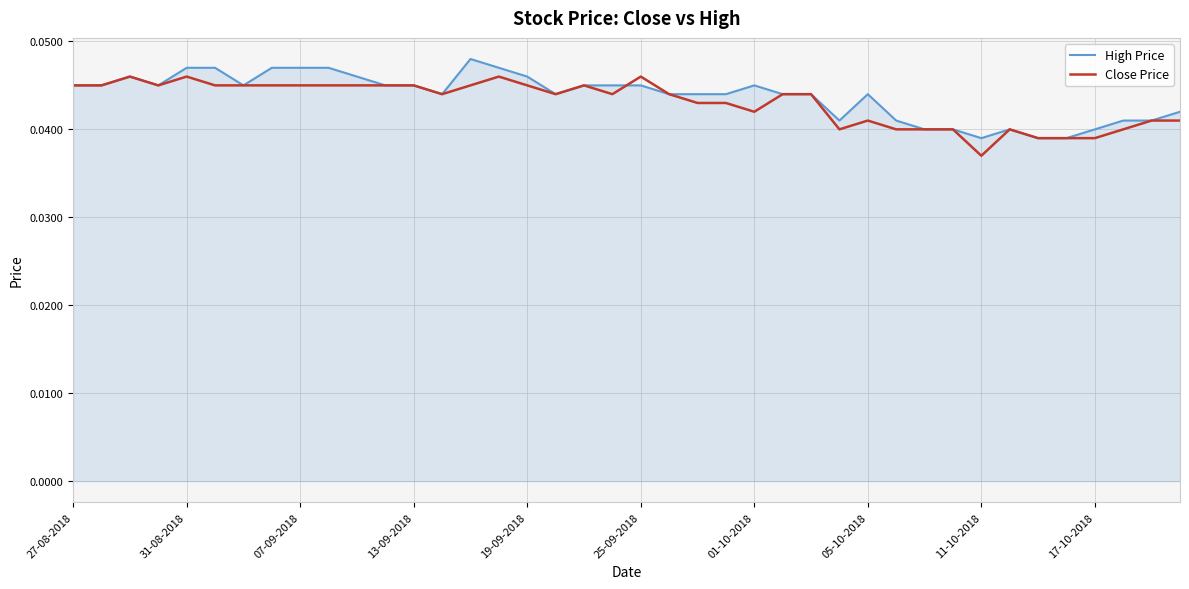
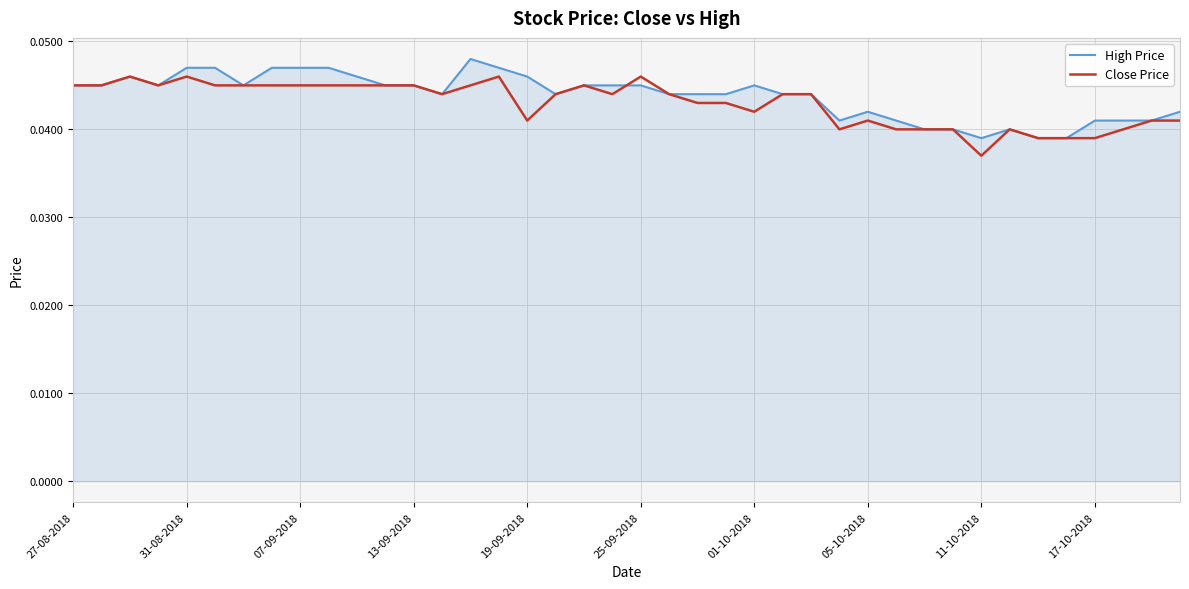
Close Price, 19-09-2018: 0.045 -> 0.041
High Price, 05-10-2018: 0.044 -> 0.042
High Price, 17-10-2018: 0.040 -> 0.041
